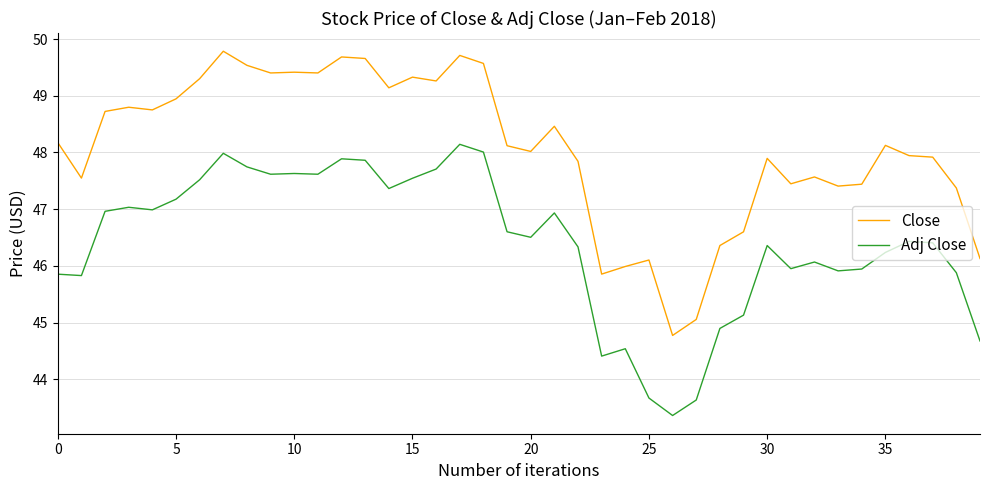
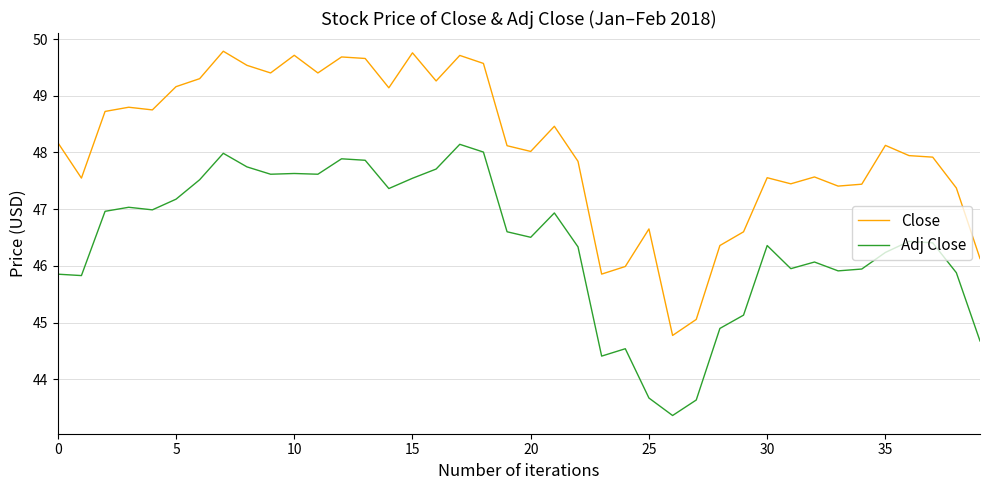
Close, 5: 48.9 -> 49.2
Close, 10: 49.4 -> 49.7
Close, 15: 49.3 -> 49.8
Close, 25: 46.1 -> 46.7
Close, 30: 47.9 -> 47.6
